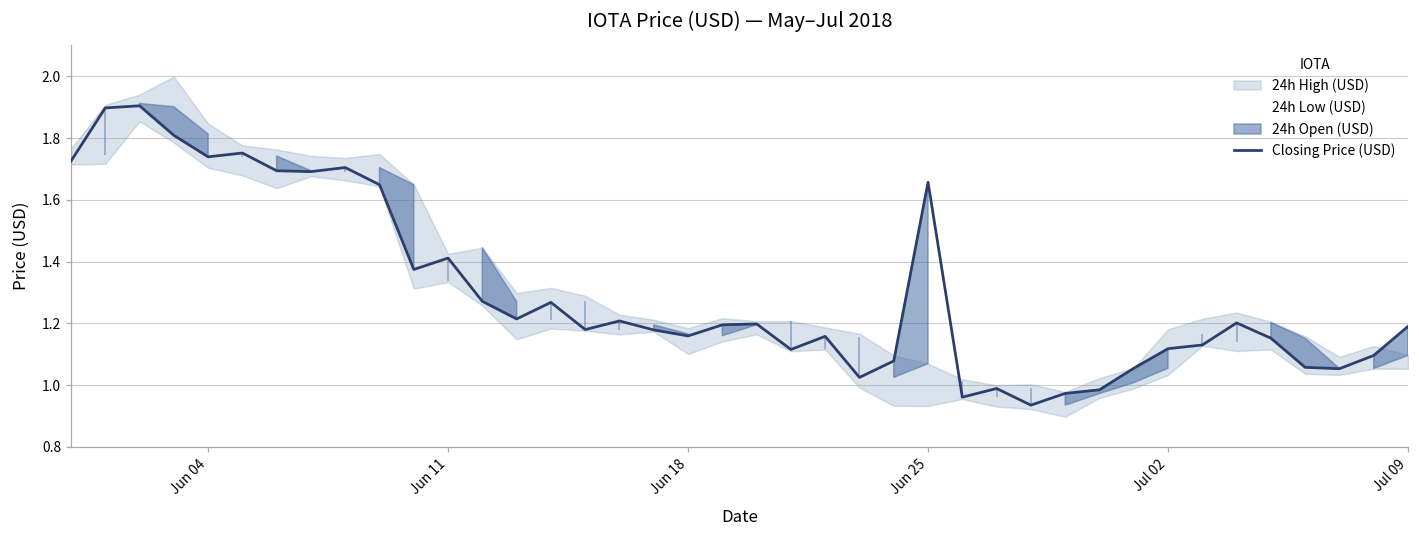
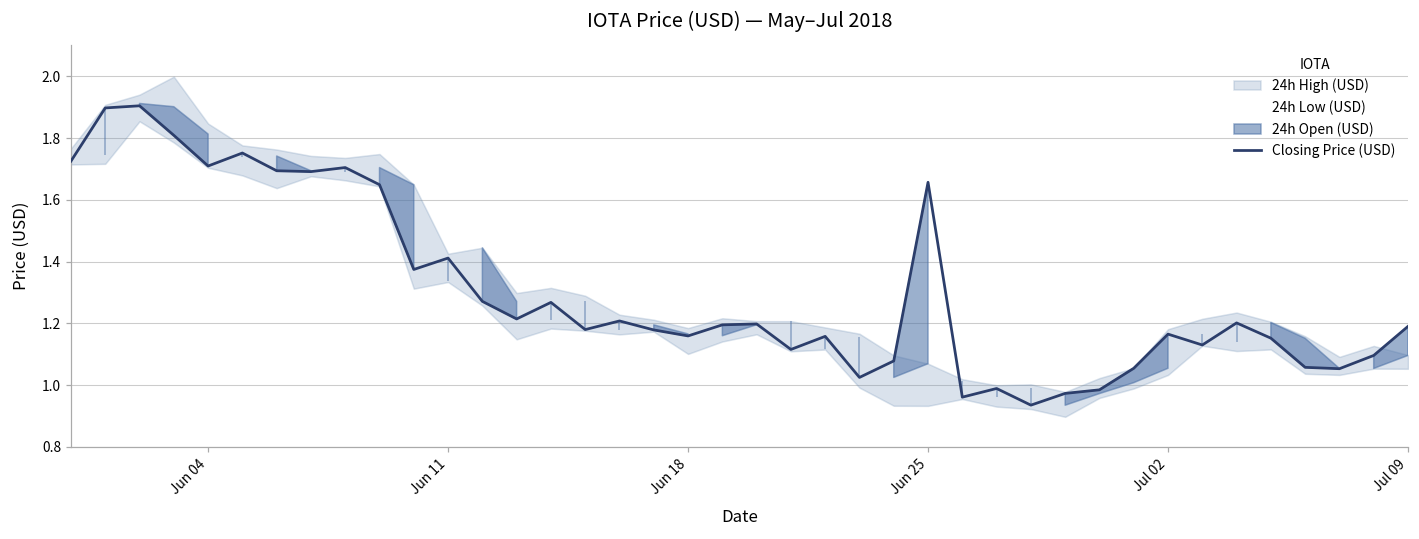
Closing Price (USD), Jun 04: 1.74 -> 1.71
Closing Price (USD), Jul 02: 1.12 -> 1.17
